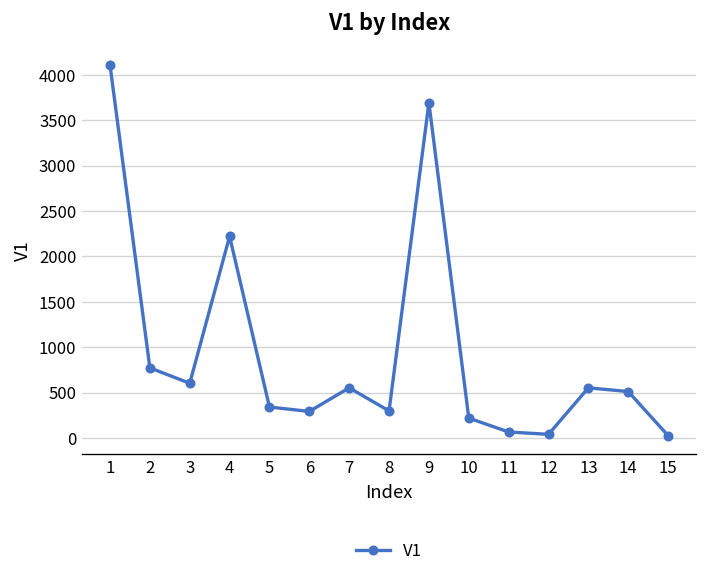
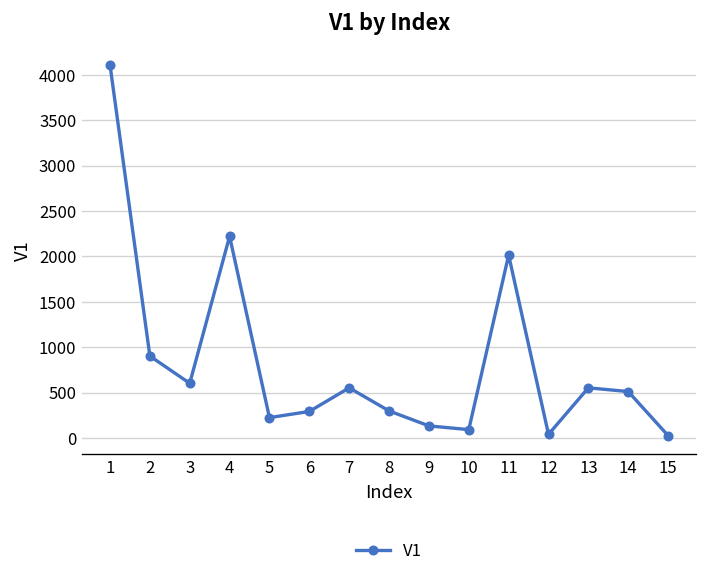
2: 800 -> 900
5: 300 -> 200
9: 3700 -> 100
10: 200 -> 100
11: 100 -> 2000
